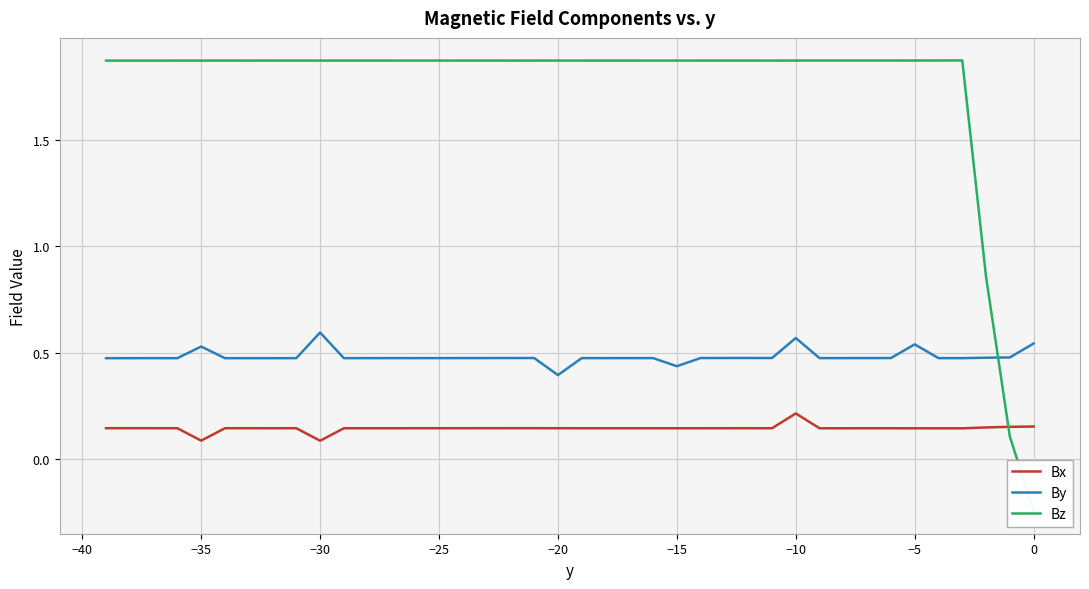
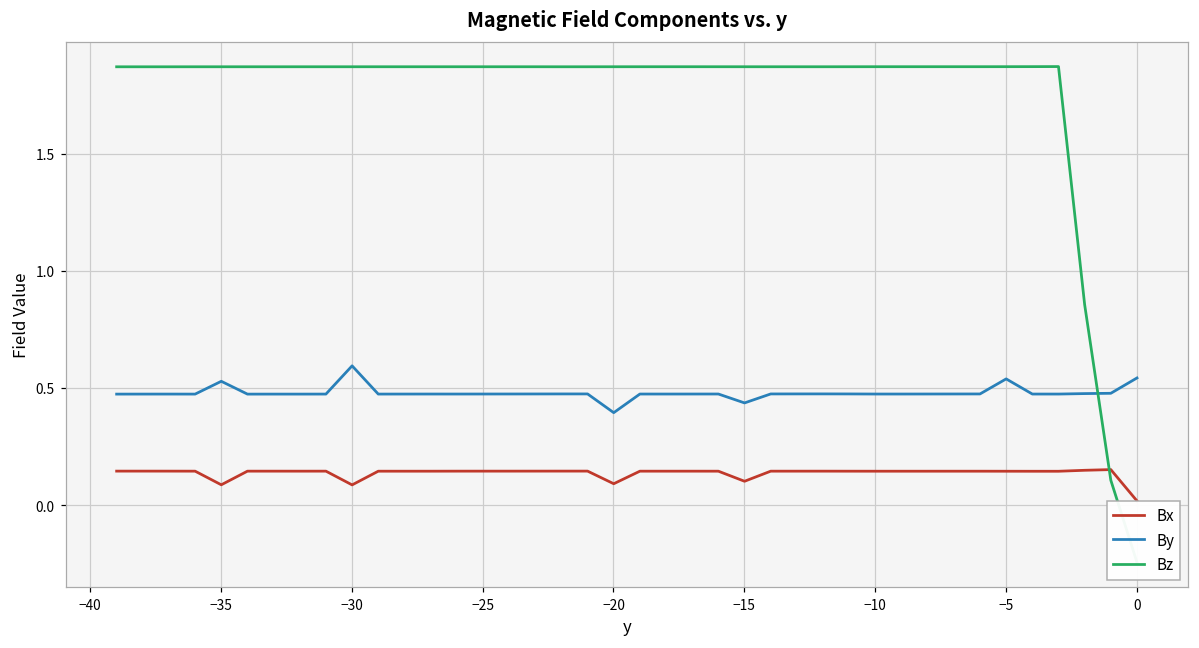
Bx, −20: 0.15 -> 0.09
Bx, −15: 0.14 -> 0.10
Bx, −10: 0.21 -> 0.14
By, −10: 0.57 -> 0.47
Bx, 0: 0.15 -> 0.02
